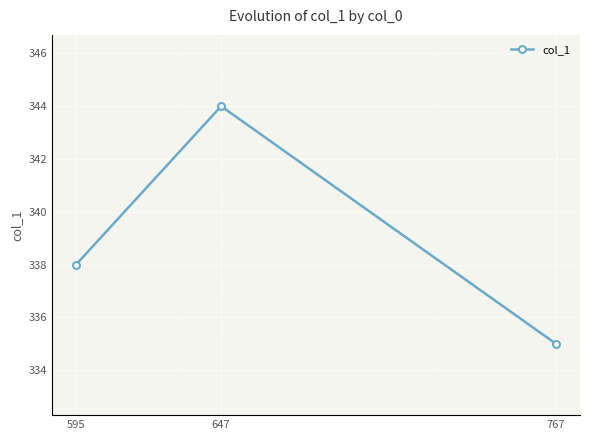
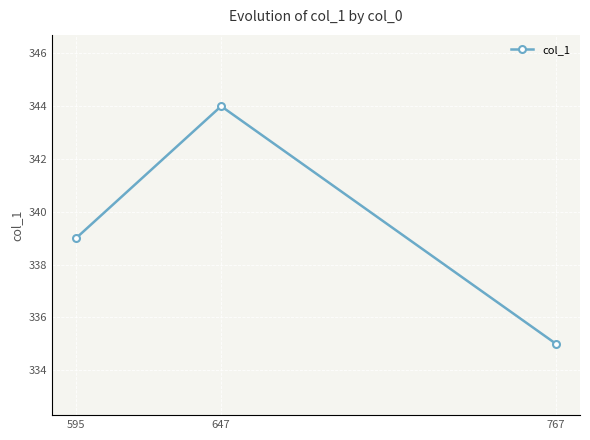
595: 338 -> 339
